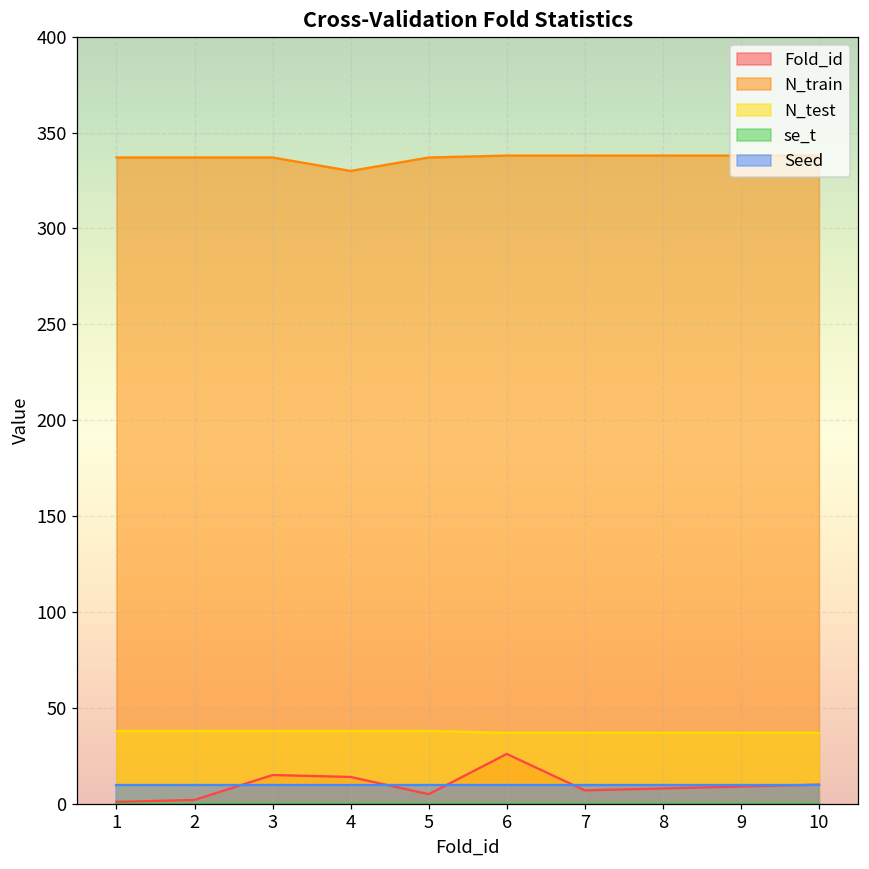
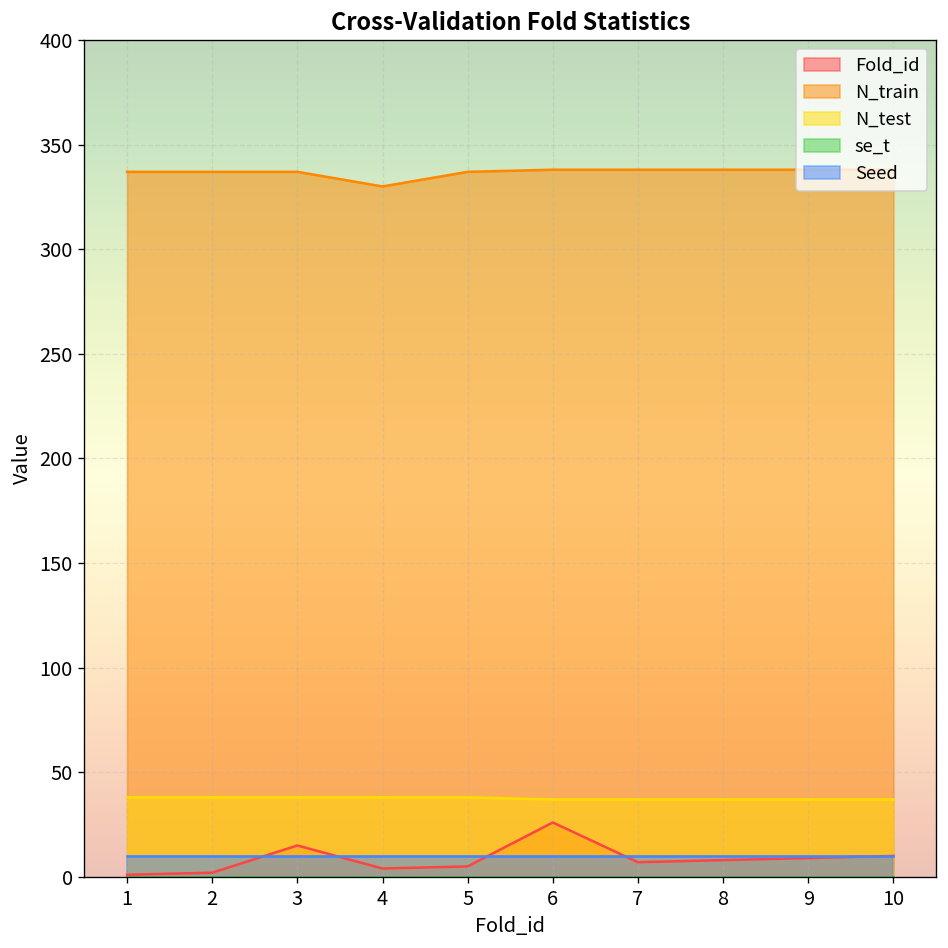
Fold_id, 4: 14 -> 4
